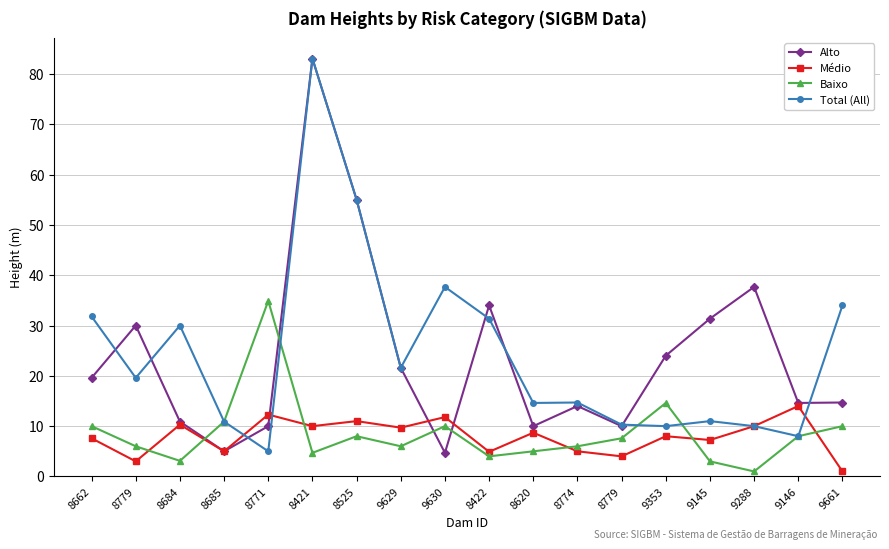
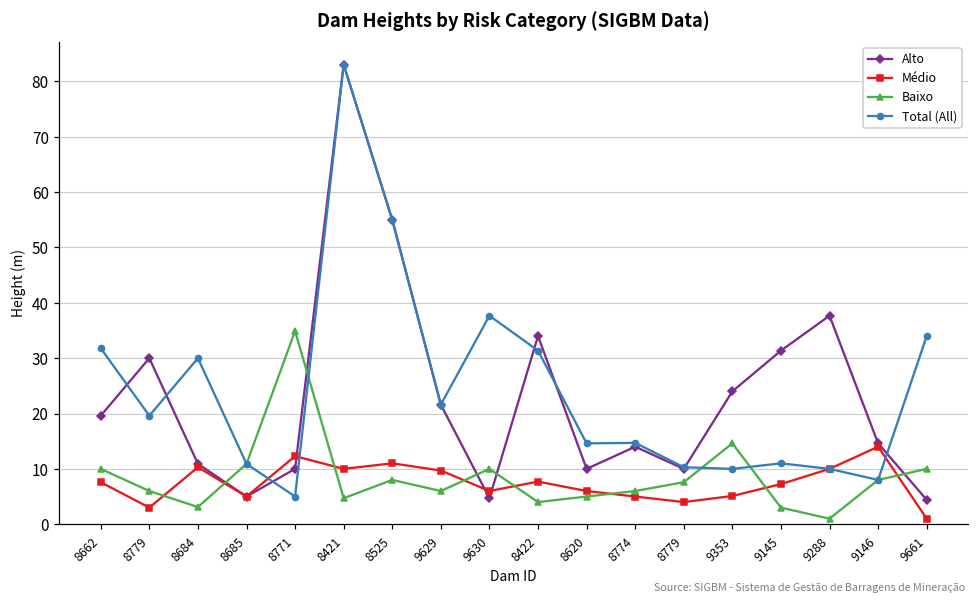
Médio, 9630: 12 -> 6
Médio, 8422: 5 -> 8
Médio, 8620: 9 -> 6
Médio, 9353: 8 -> 5
Alto, 9661: 15 -> 4
